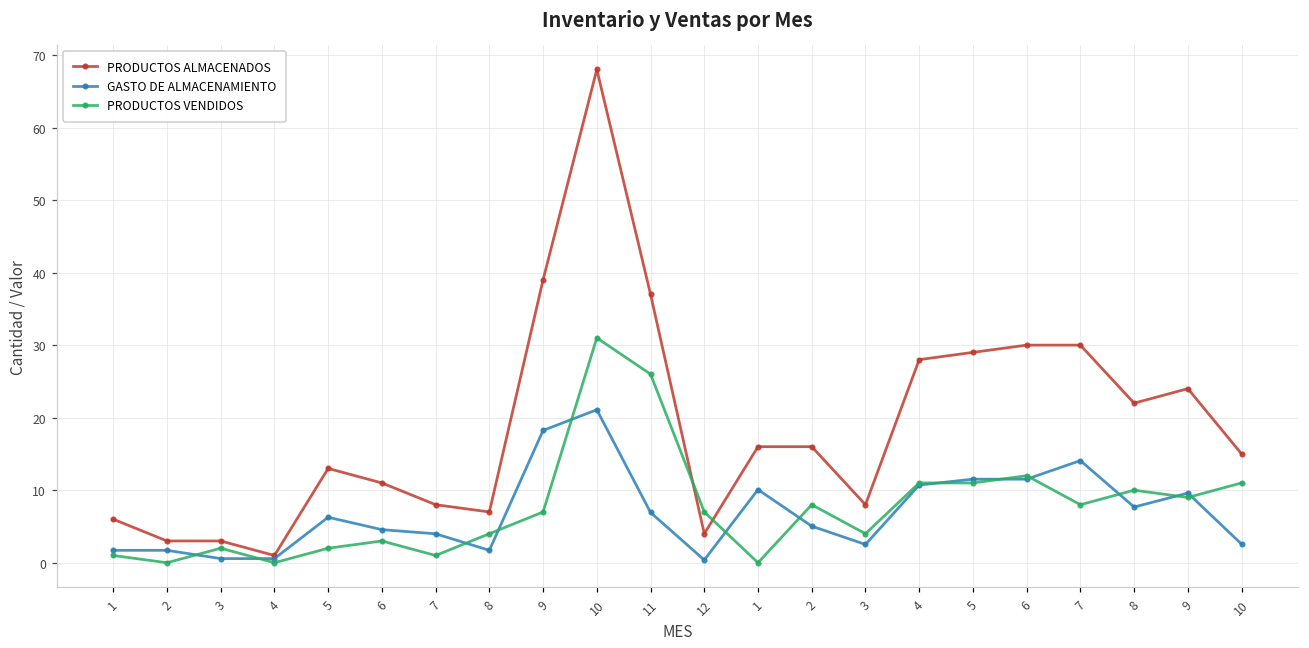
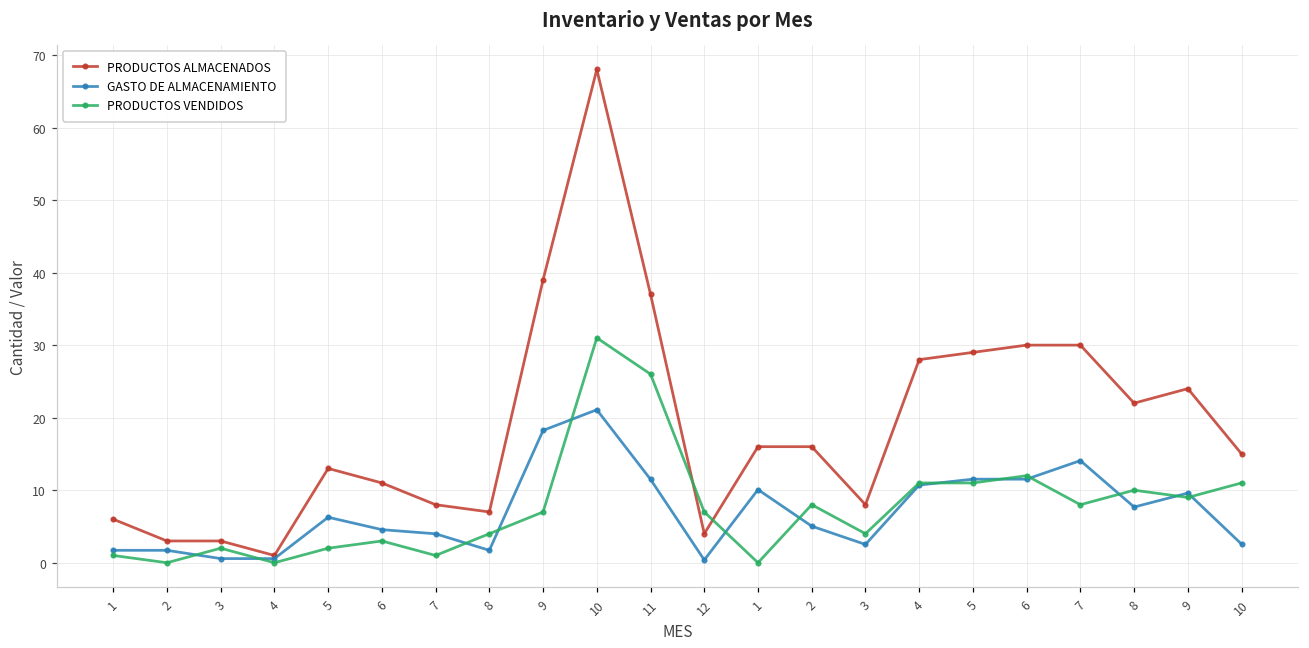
GASTO DE ALMACENAMIENTO, 11: 7 -> 11
